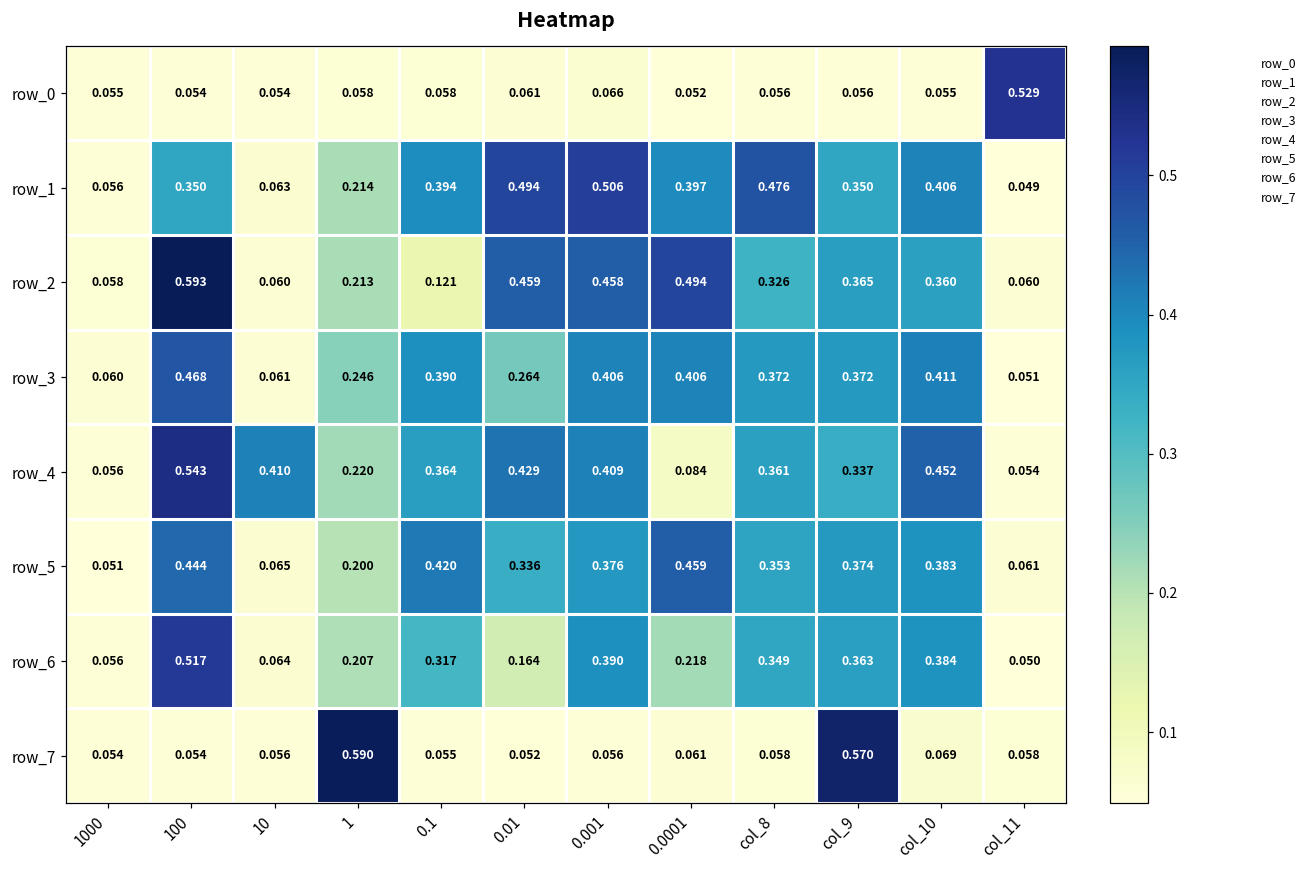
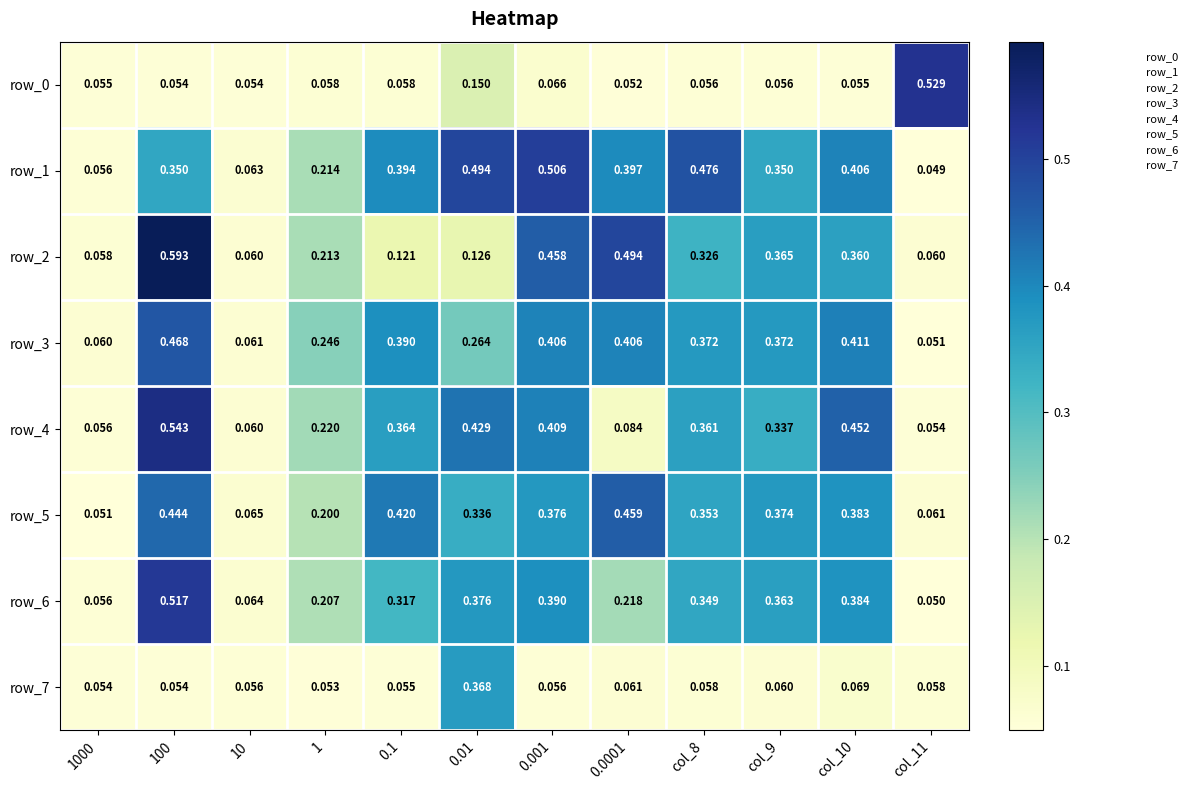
row_0, 0.01: 0.061 -> 0.150
row_2, 0.01: 0.459 -> 0.126
row_4, 10: 0.410 -> 0.060
row_6, 0.01: 0.164 -> 0.376
row_7, 1: 0.590 -> 0.053
row_7, 0.01: 0.052 -> 0.368
row_7, col_9: 0.570 -> 0.060
